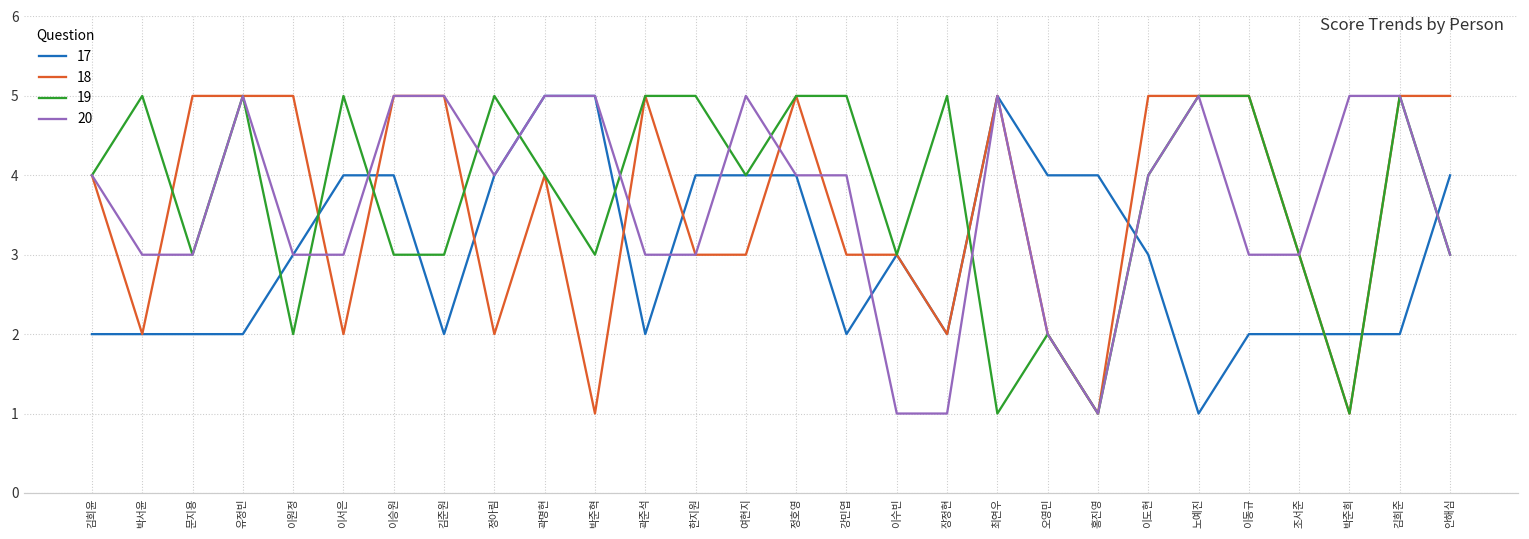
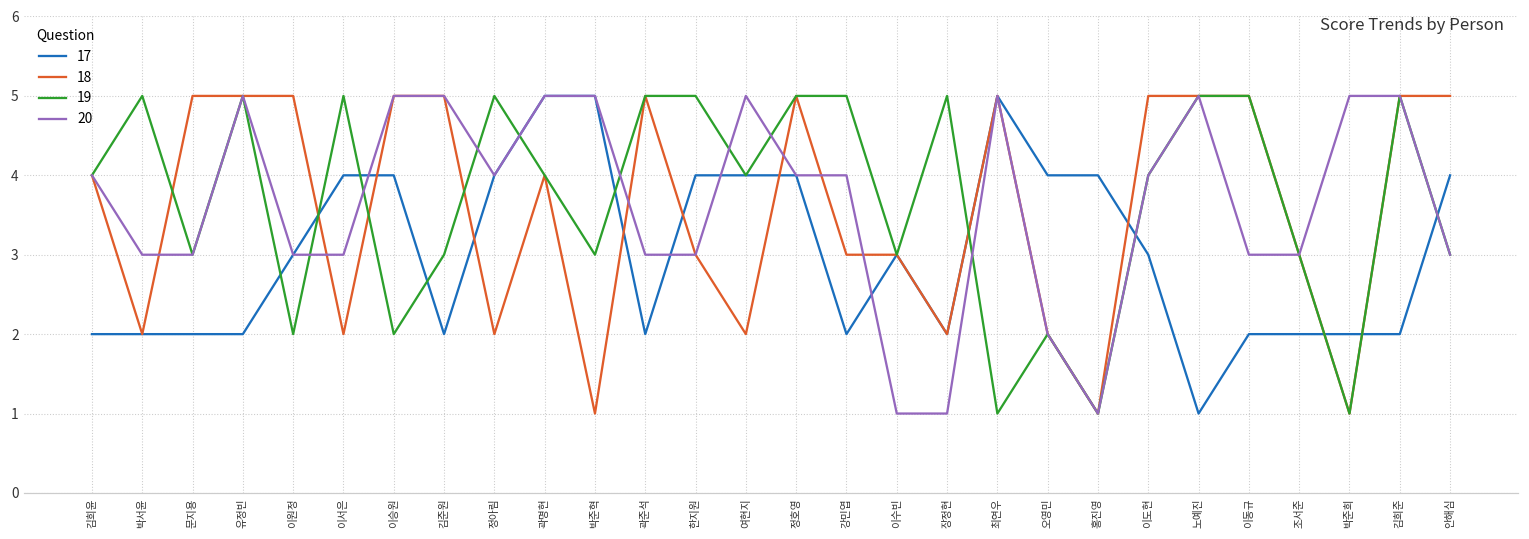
19, 이승원: 3 -> 2
18, 여현지: 3 -> 2
